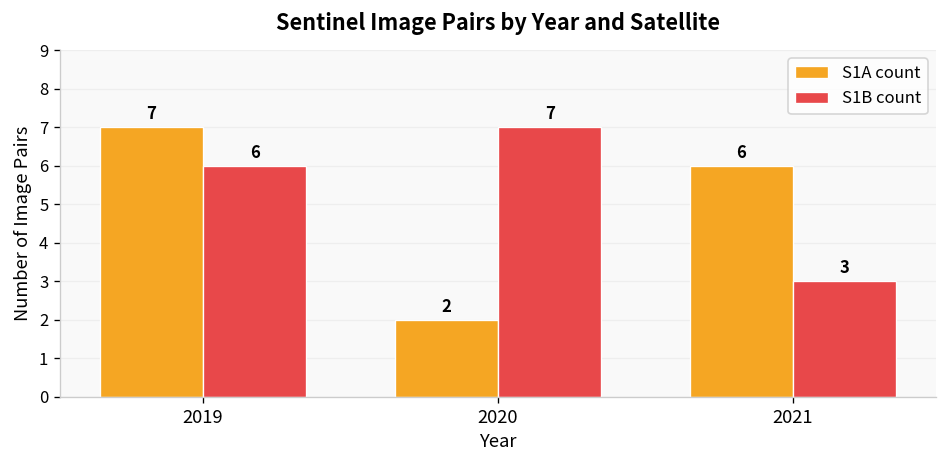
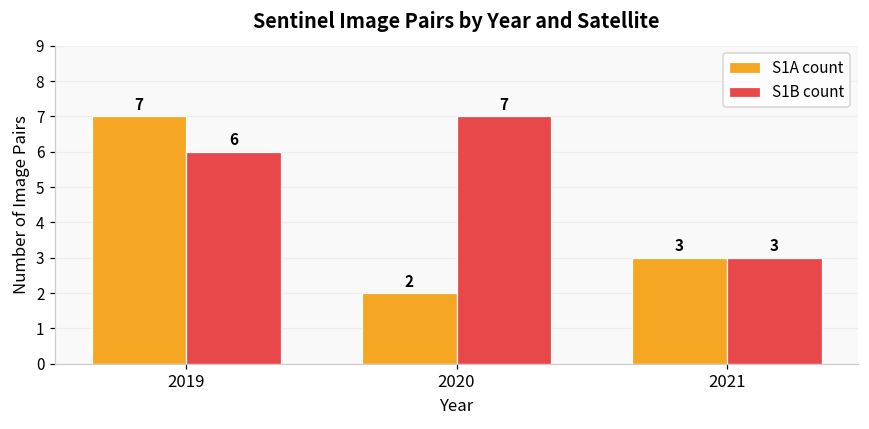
S1A count, 2021: 6 -> 3
